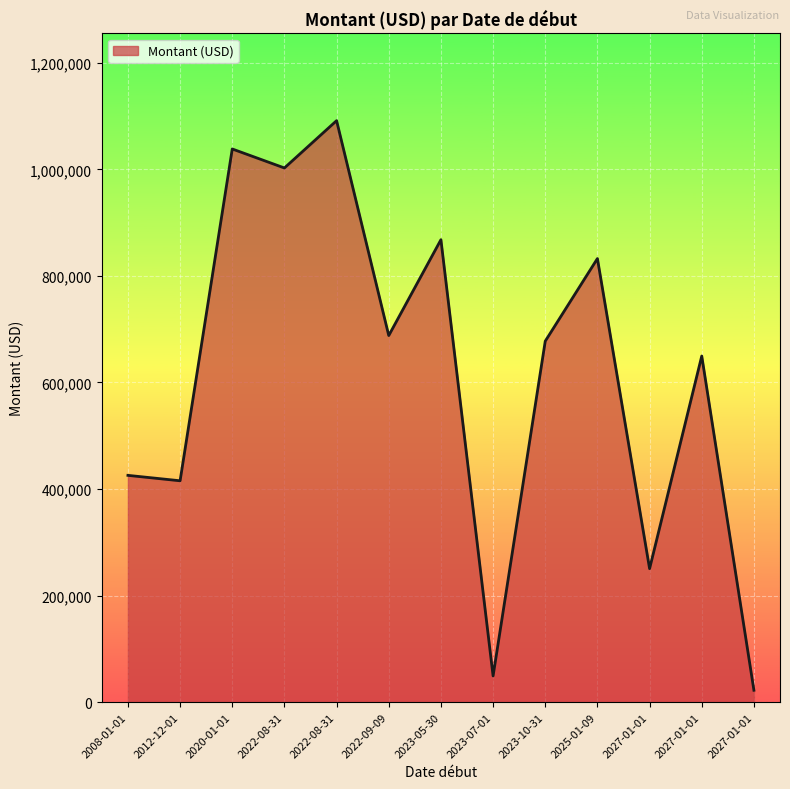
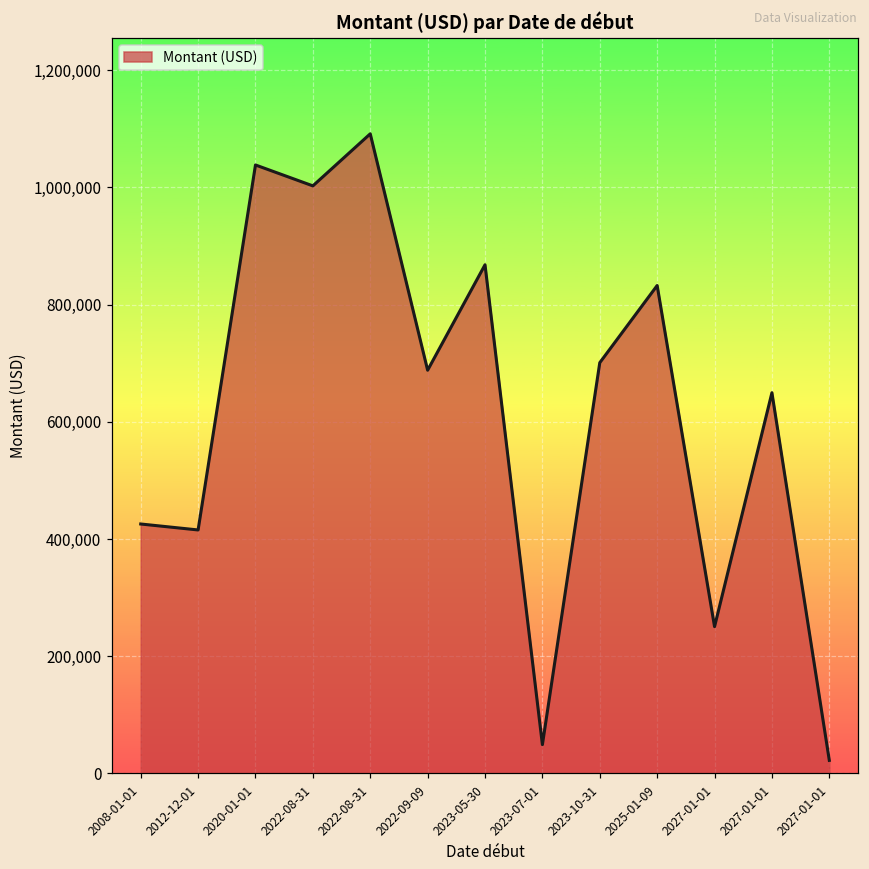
2023-10-31: 680,000 -> 700,000
